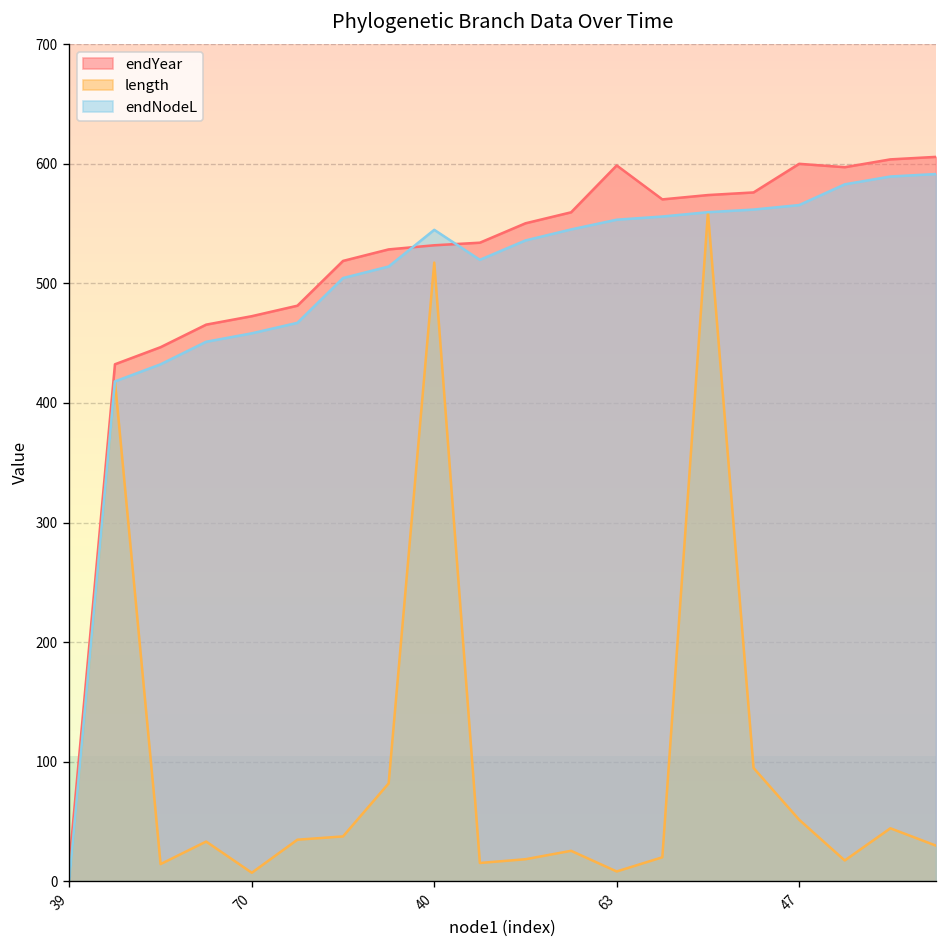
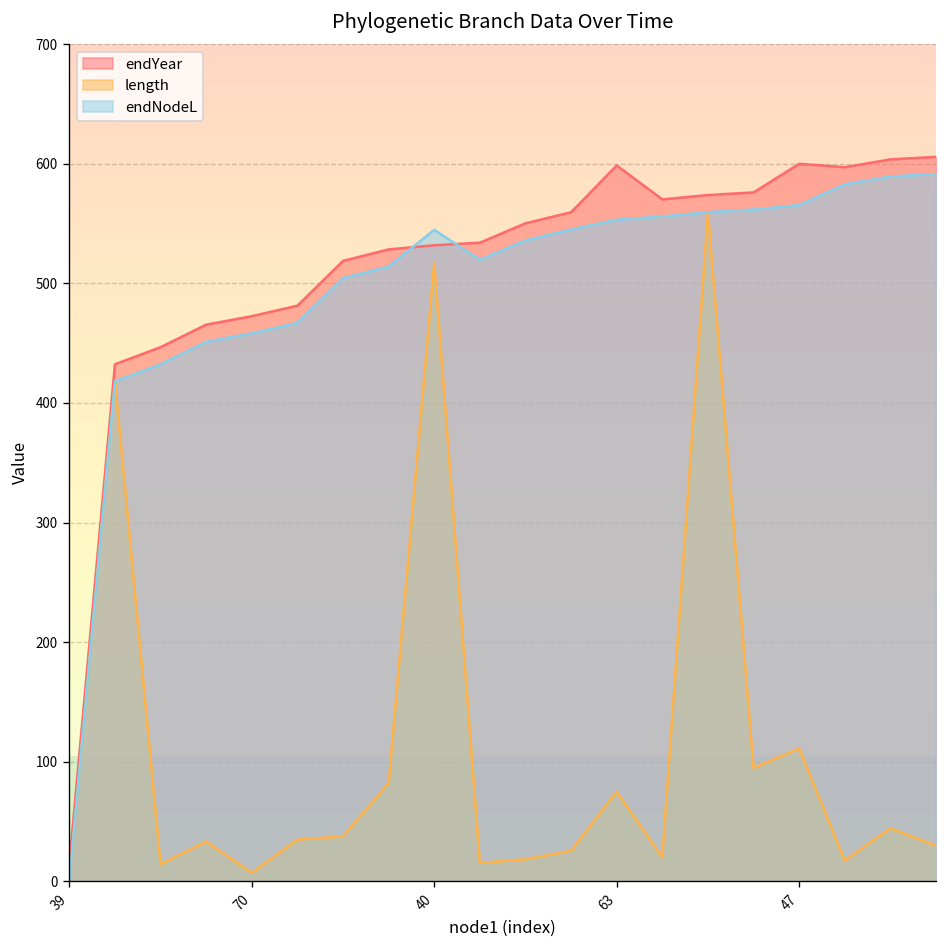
length, 63: 10 -> 70
length, 47: 50 -> 110
